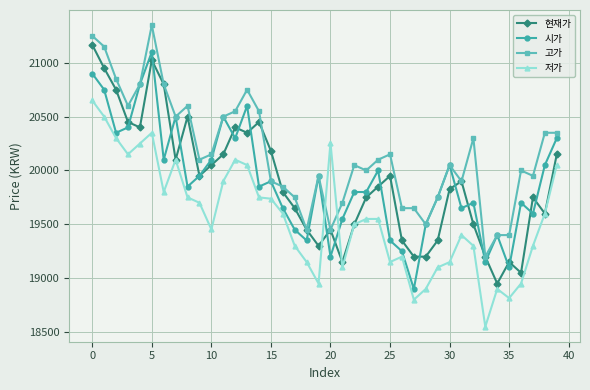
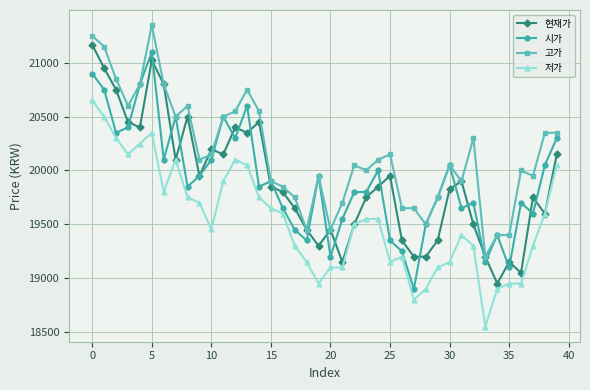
현재가, 10: 20050 -> 20200
현재가, 15: 20180 -> 19850
저가, 15: 19740 -> 19650
저가, 20: 20260 -> 19100
저가, 35: 18820 -> 18950
